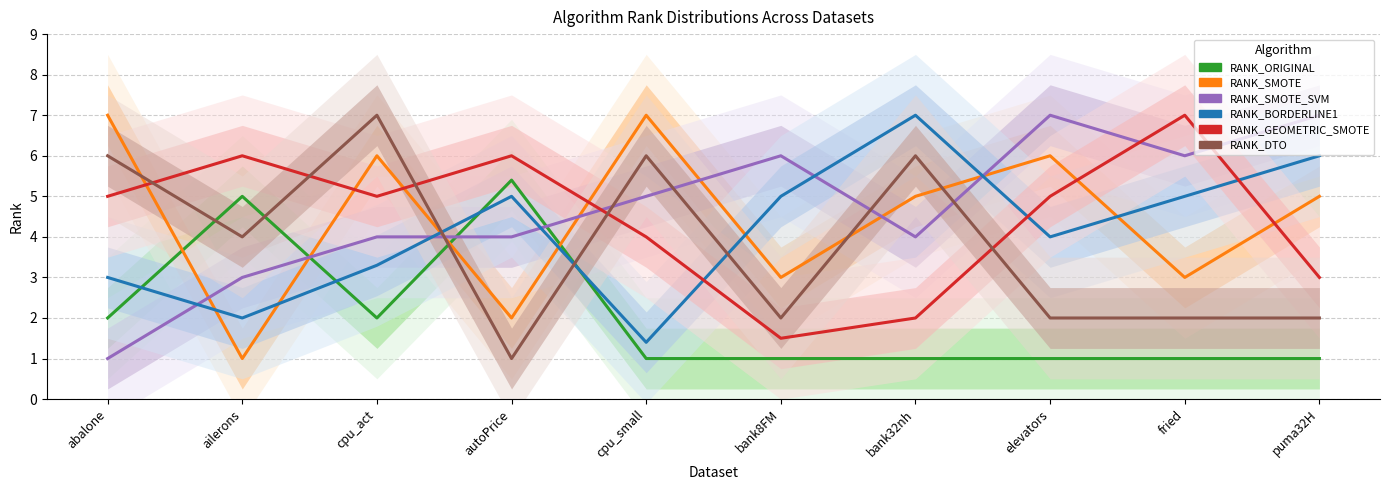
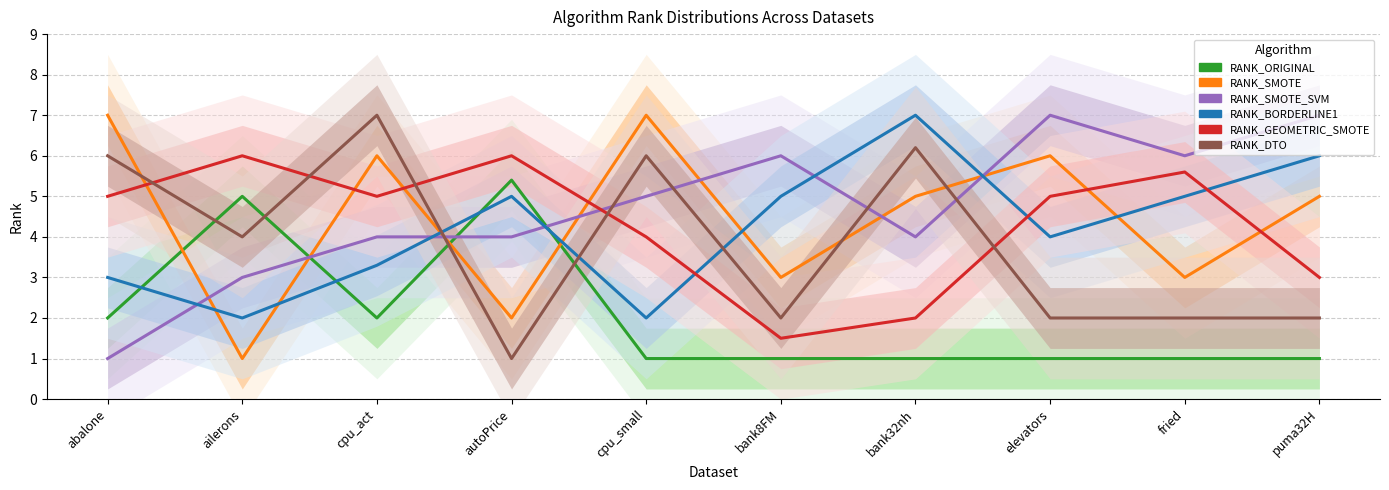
RANK_BORDERLINE1, cpu_small: 1.4 -> 2.0
RANK_DTO, bank32nh: 6.0 -> 6.2
RANK_GEOMETRIC_SMOTE, fried: 7.0 -> 5.6
